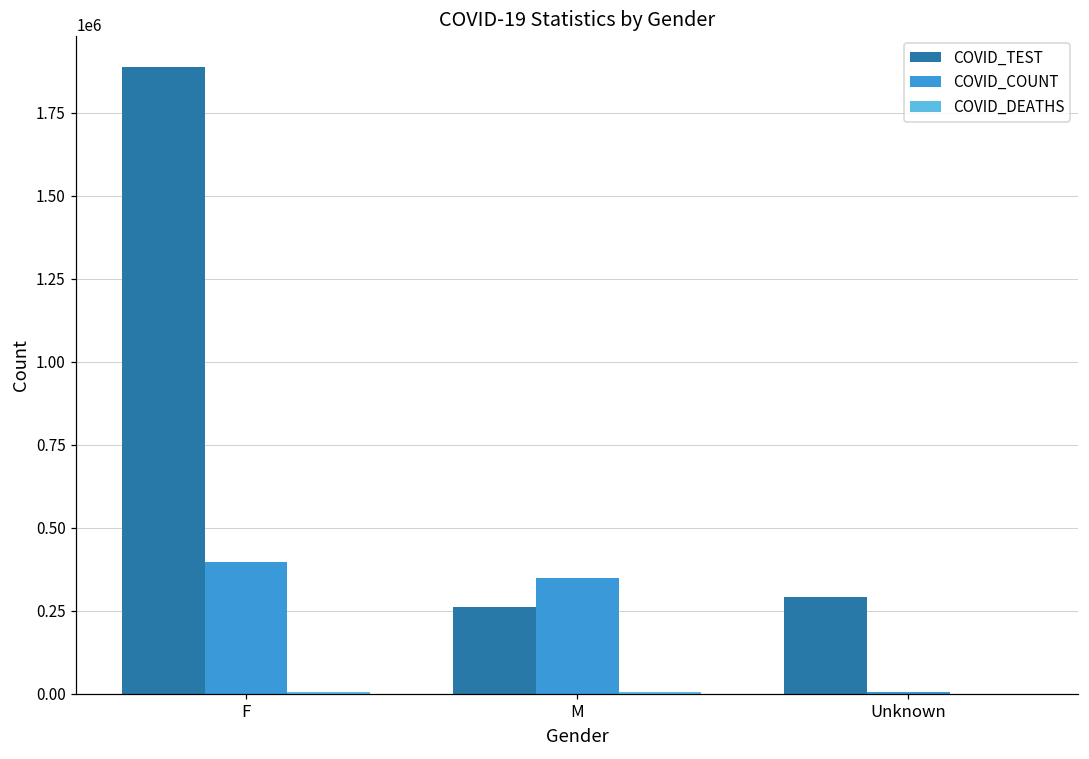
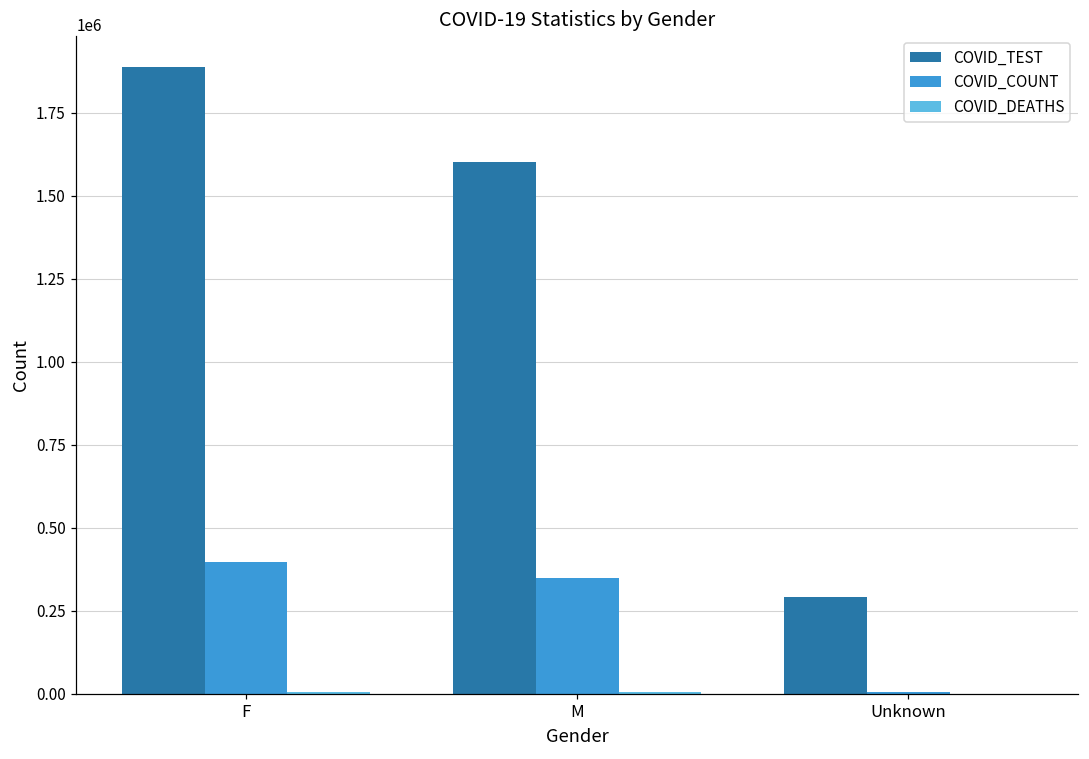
COVID_TEST, M: 260000 -> 1600000
